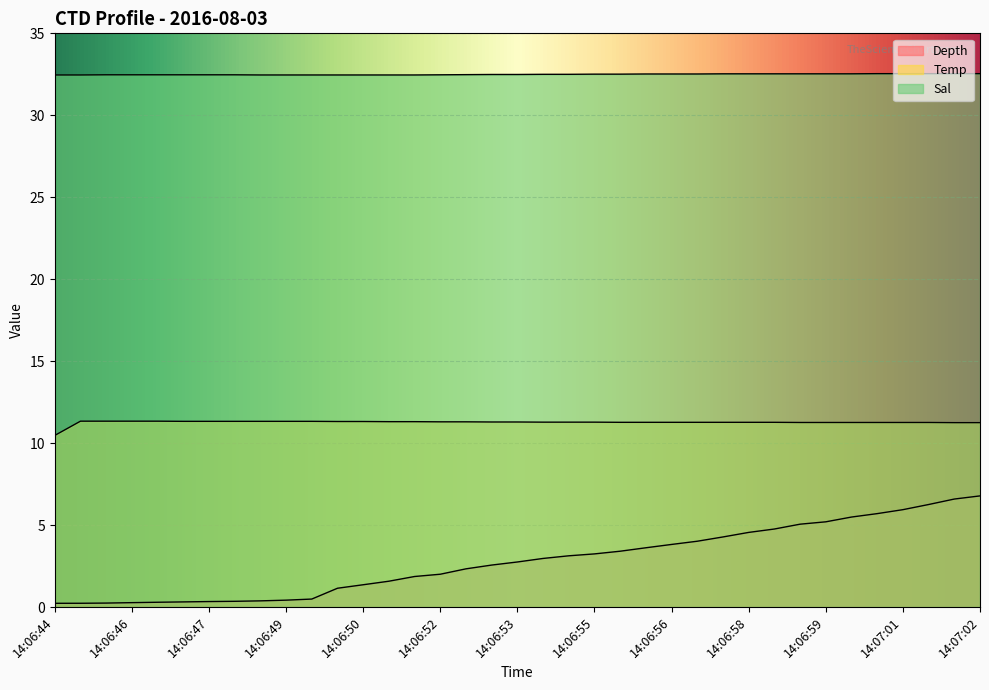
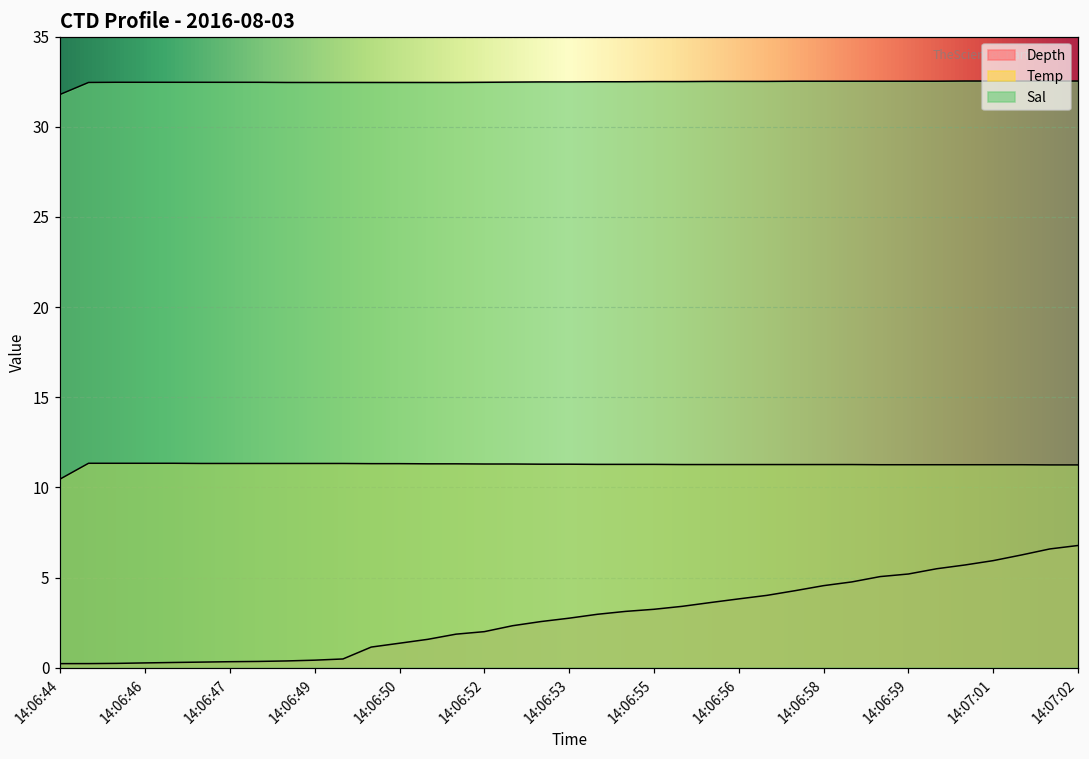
Sal, 14:06:44: 32.5 -> 31.8
